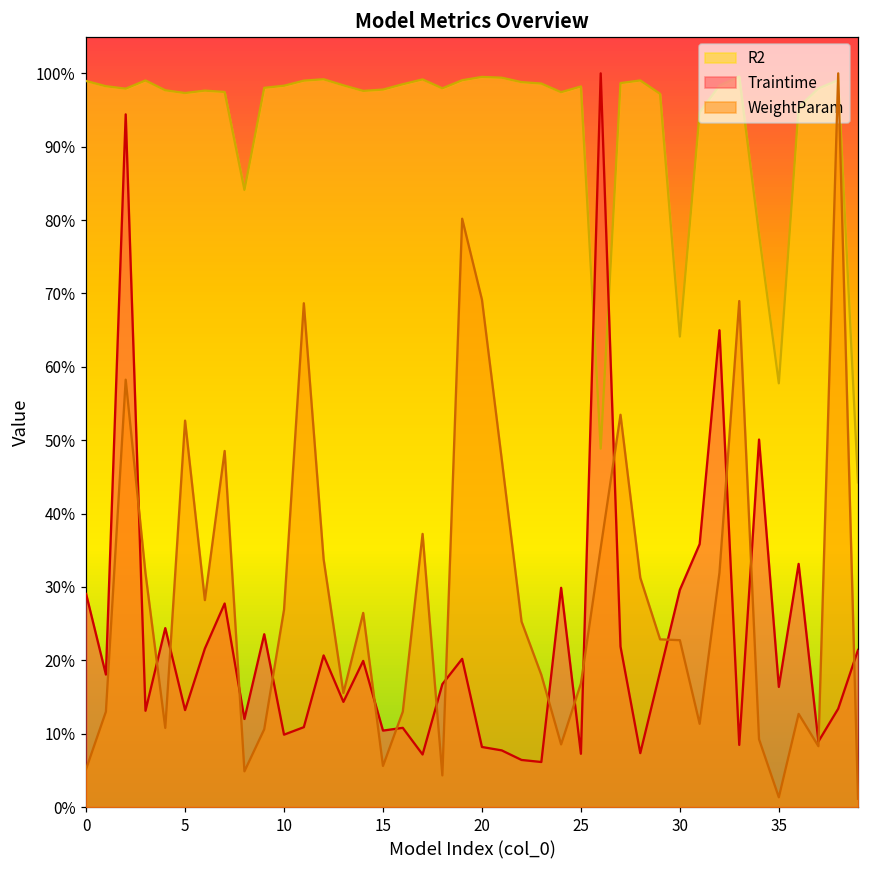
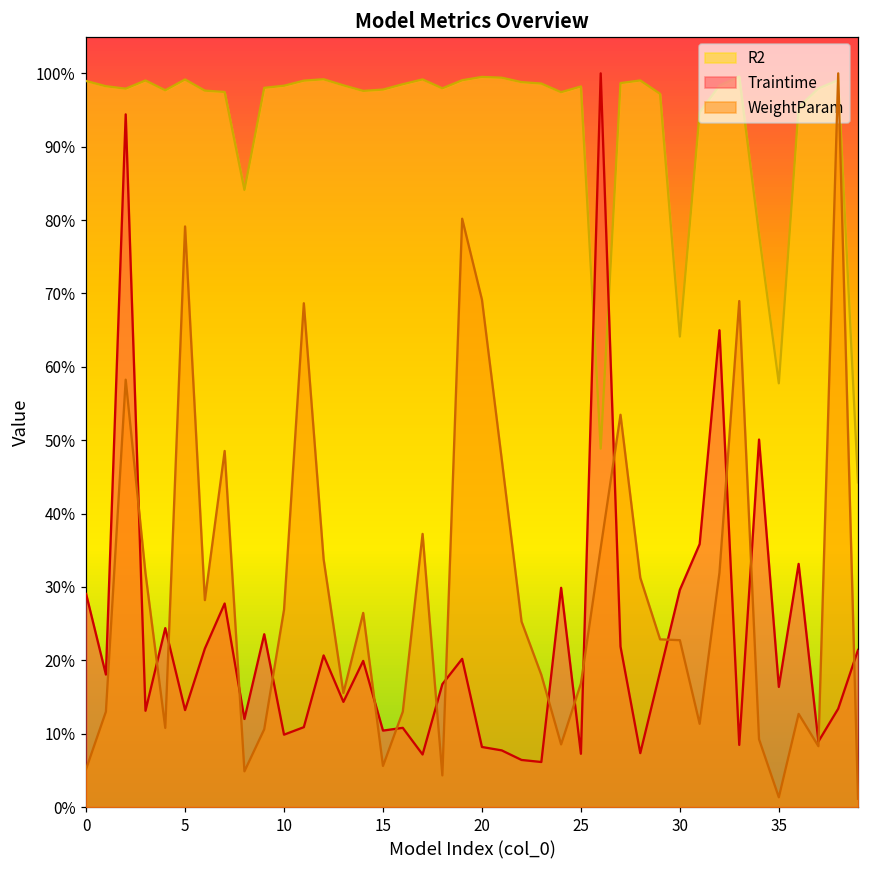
R2, 5: 97% -> 99%
WeightParam, 5: 53% -> 79%
